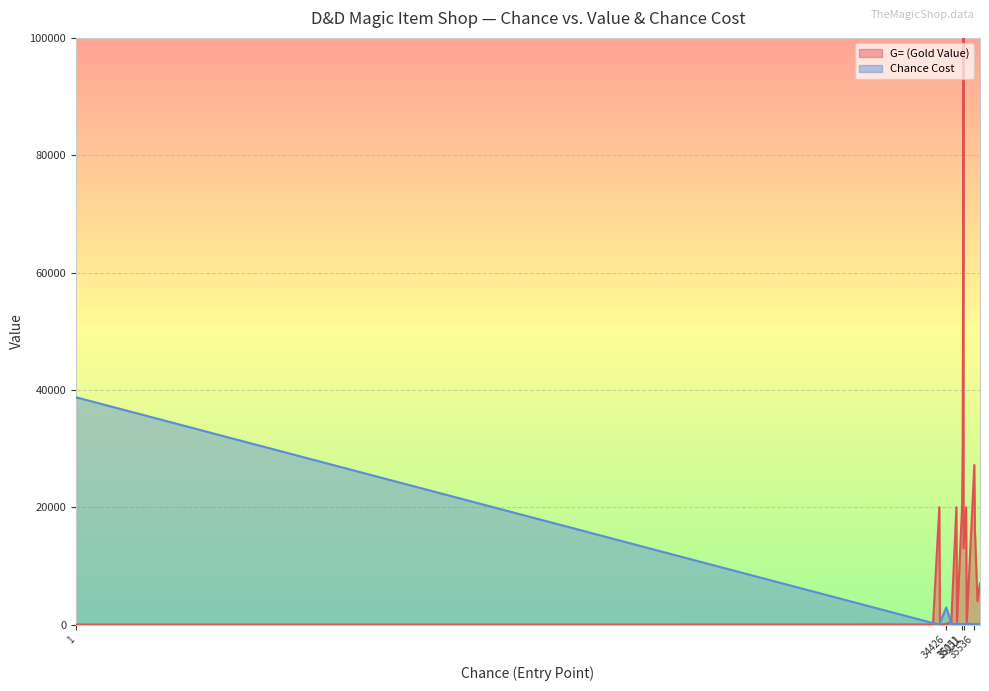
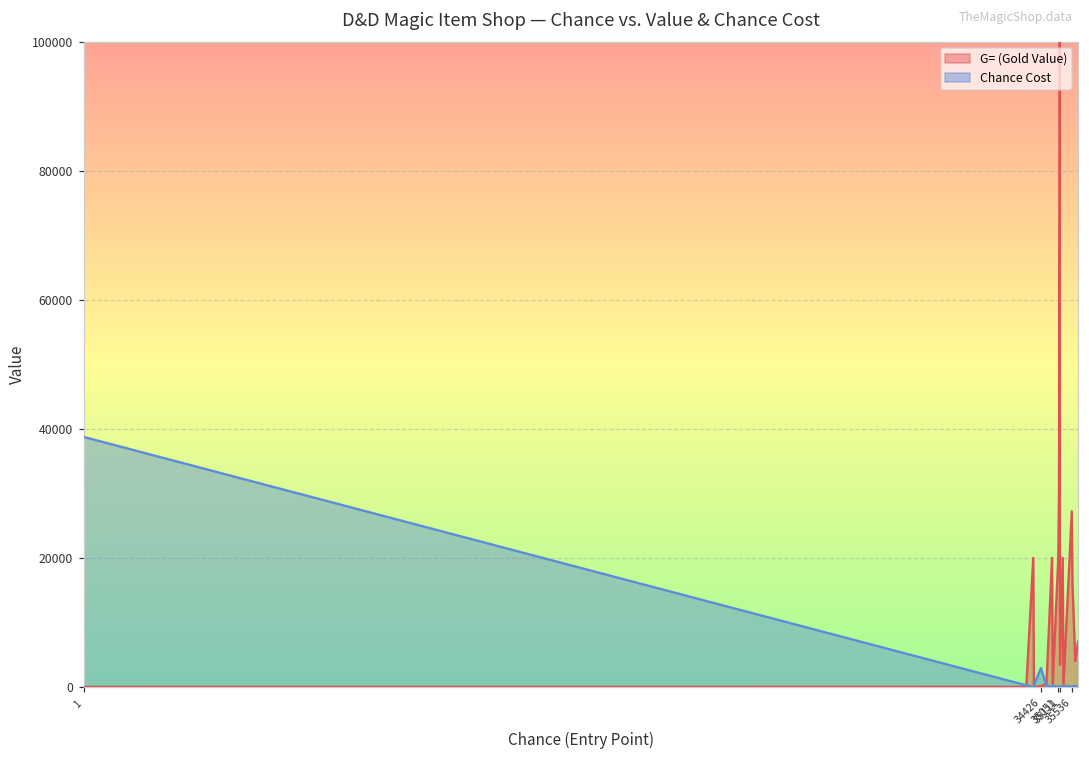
G= (Gold Value), 35111: 13000 -> 3000
